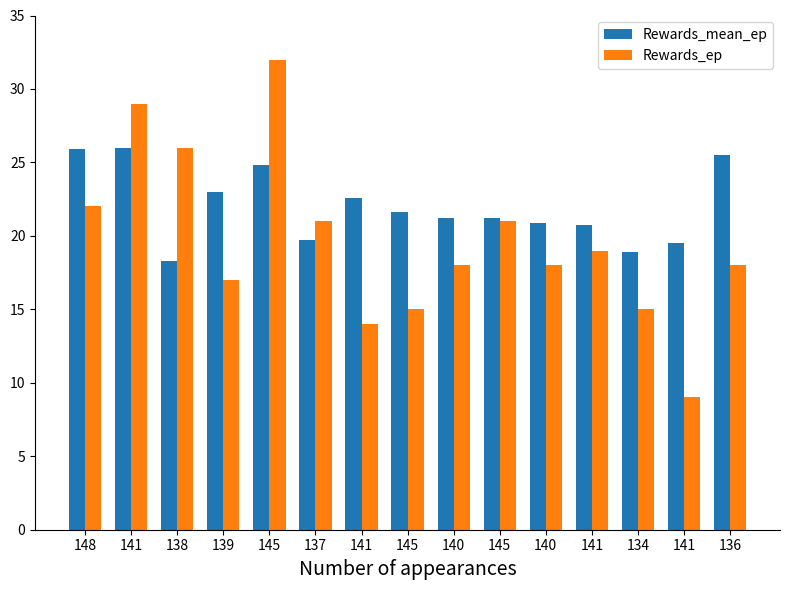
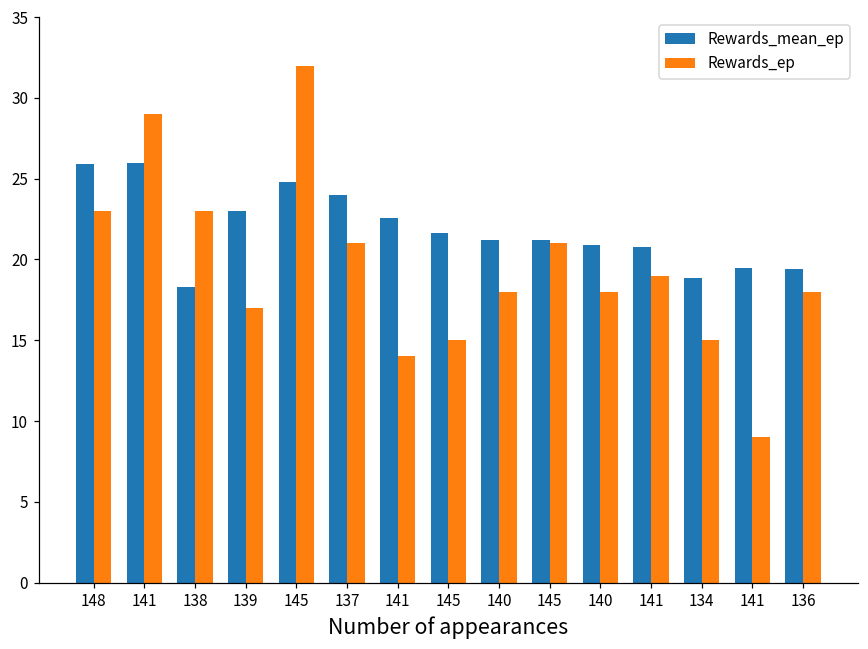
Rewards_ep, 148: 22 -> 23
Rewards_ep, 138: 26 -> 23
Rewards_mean_ep, 137: 19.7 -> 24.0
Rewards_mean_ep, 136: 25.5 -> 19.4
